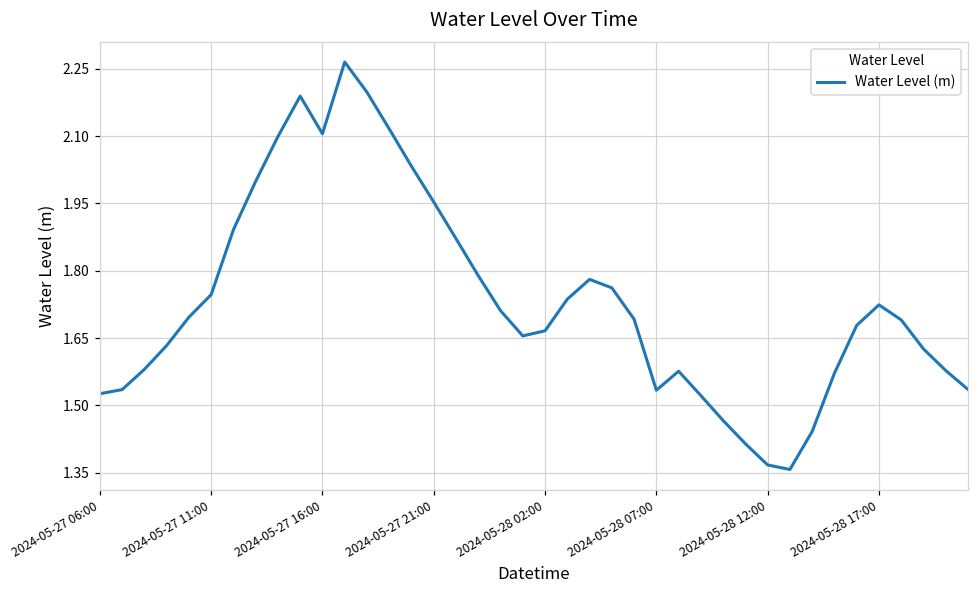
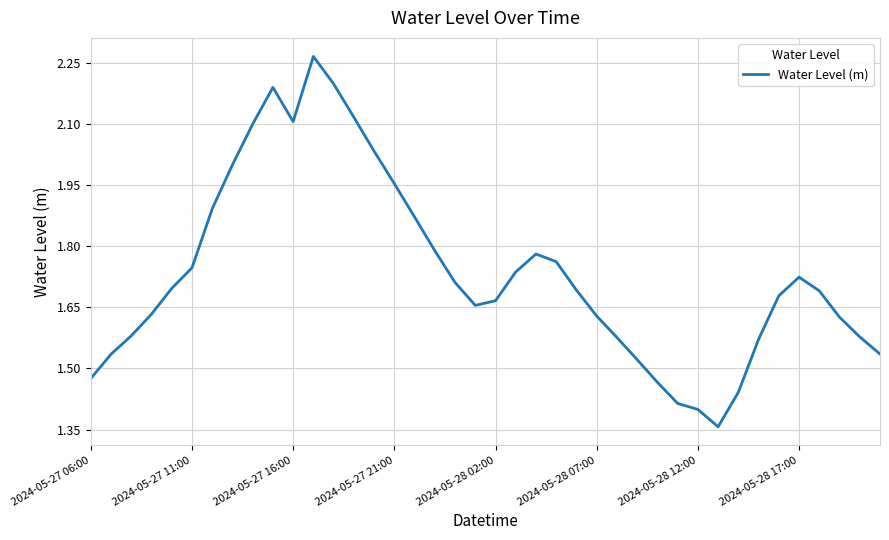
2024-05-27 06:00: 1.53 -> 1.48
2024-05-28 07:00: 1.53 -> 1.63
2024-05-28 12:00: 1.37 -> 1.40
